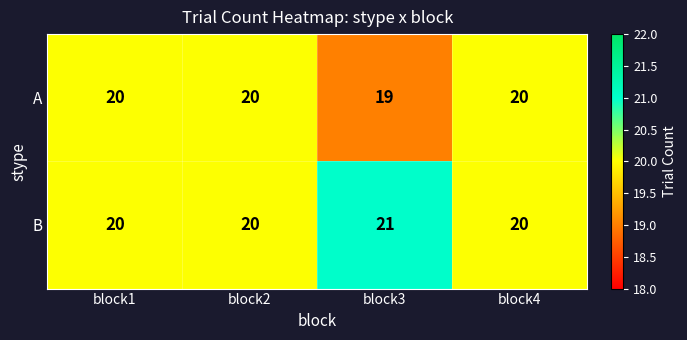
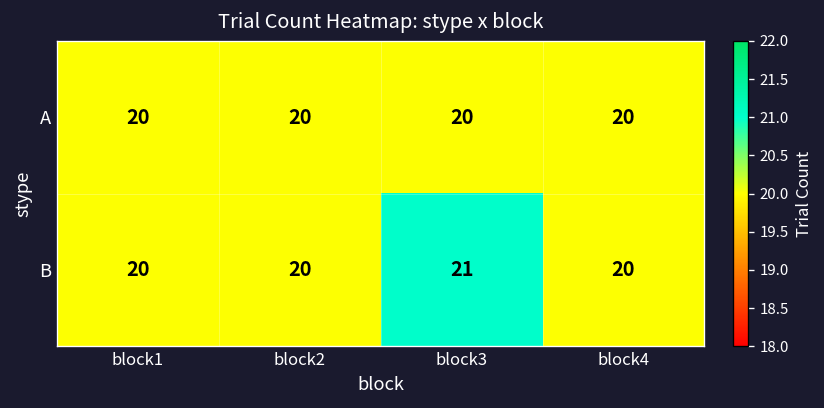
A, block3: 19 -> 20
